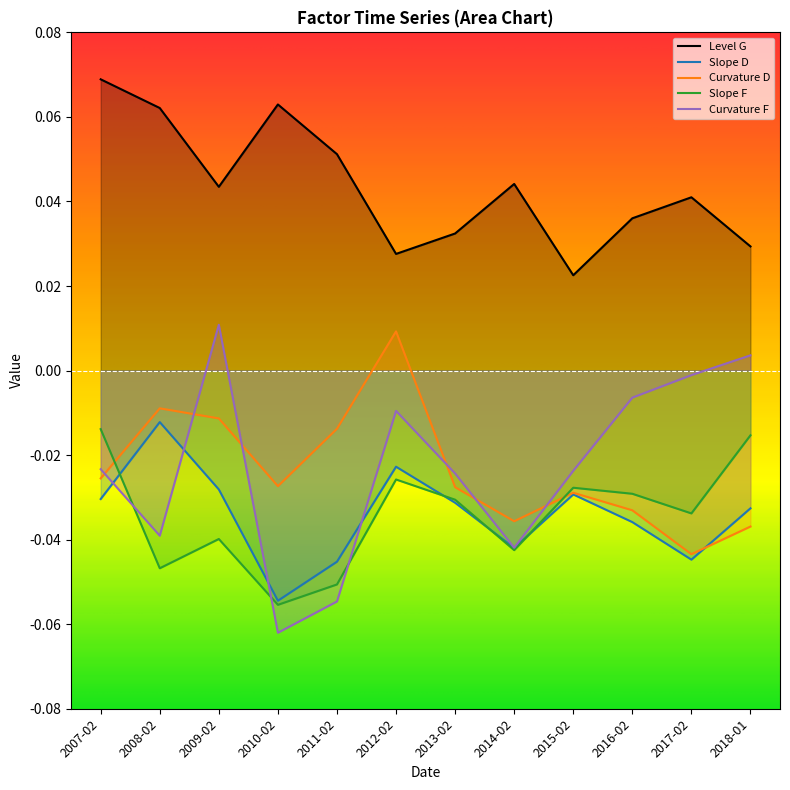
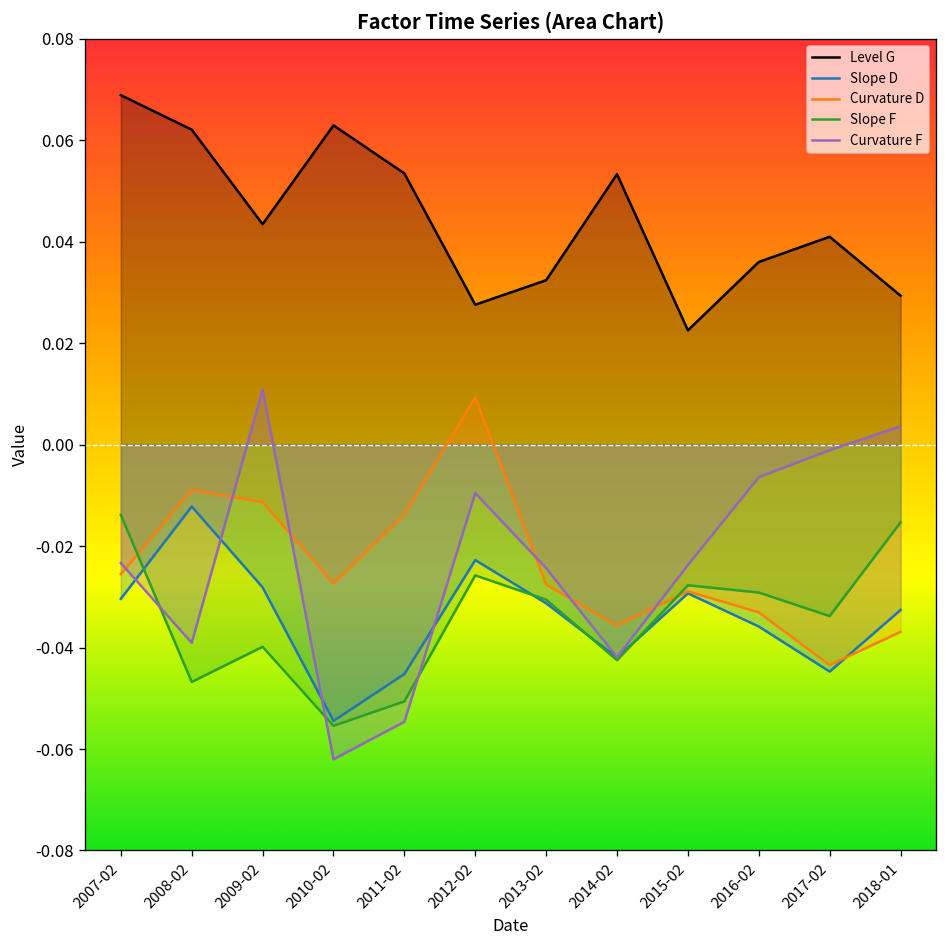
Level G, 2011-02: 0.051 -> 0.053
Level G, 2014-02: 0.044 -> 0.053
